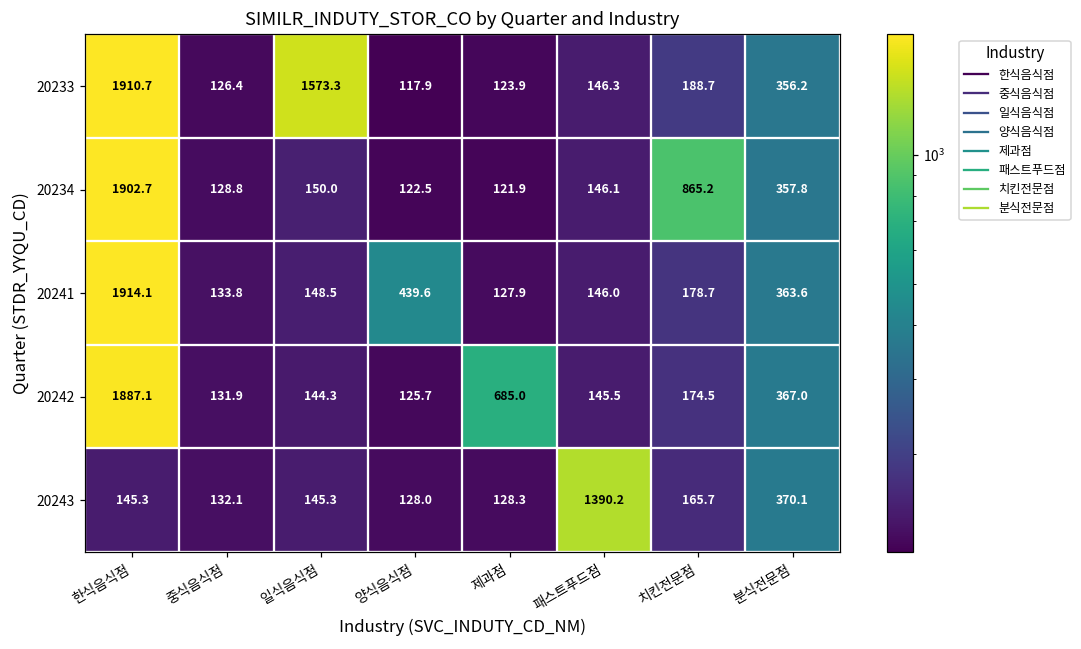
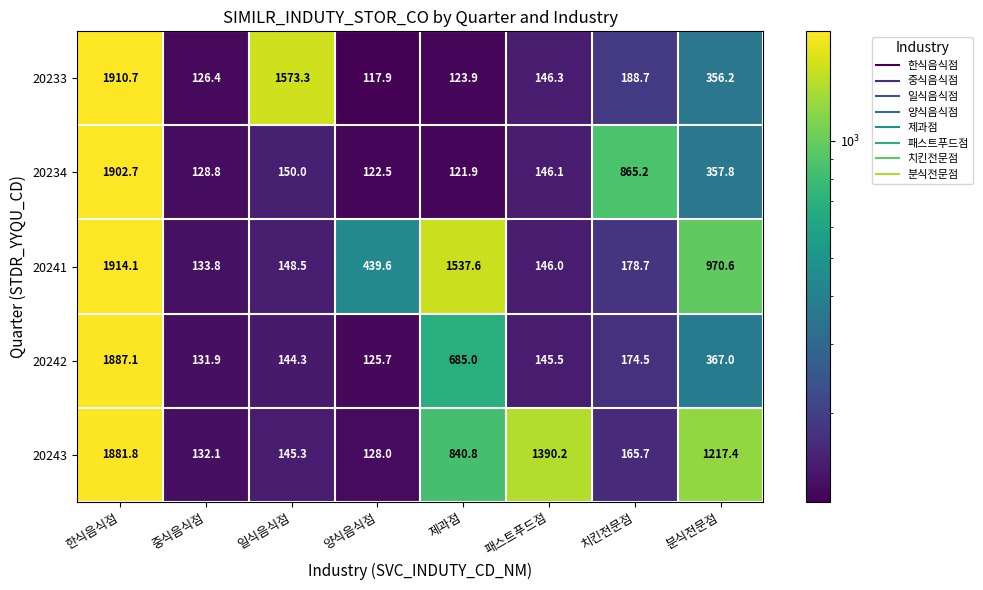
20241, 제과점: 127.9 -> 1537.6
20241, 분식전문점: 363.6 -> 970.6
20243, 한식음식점: 145.3 -> 1881.8
20243, 제과점: 128.3 -> 840.8
20243, 분식전문점: 370.1 -> 1217.4
